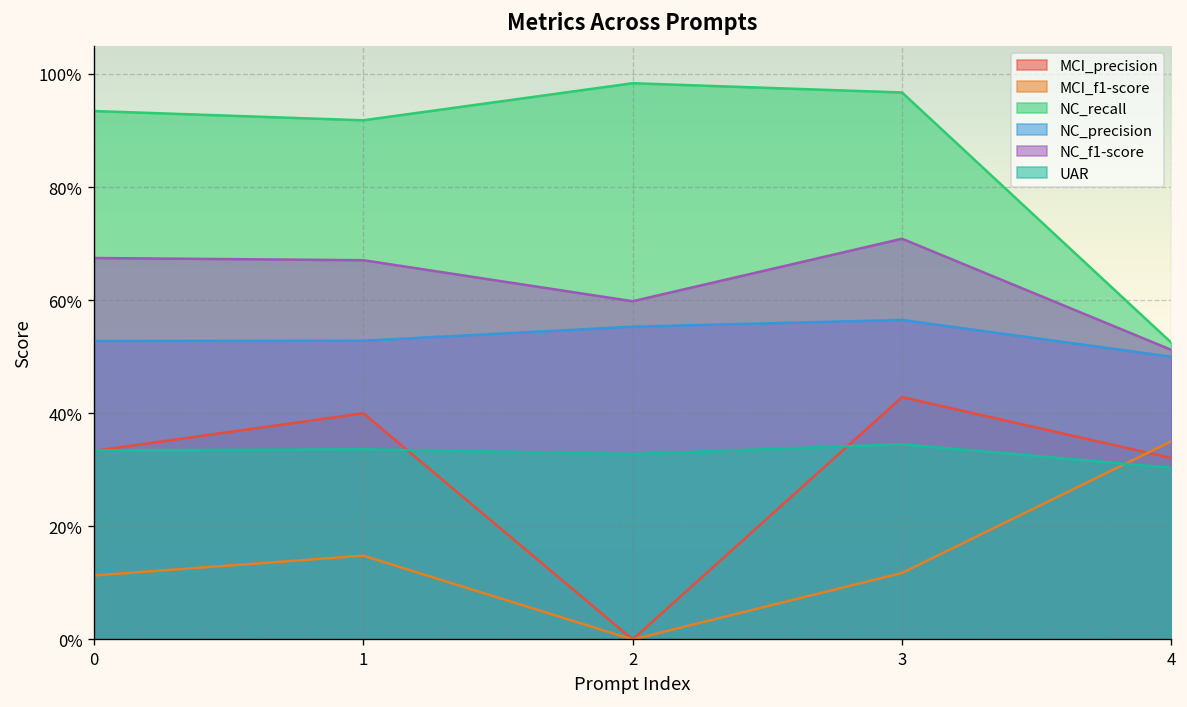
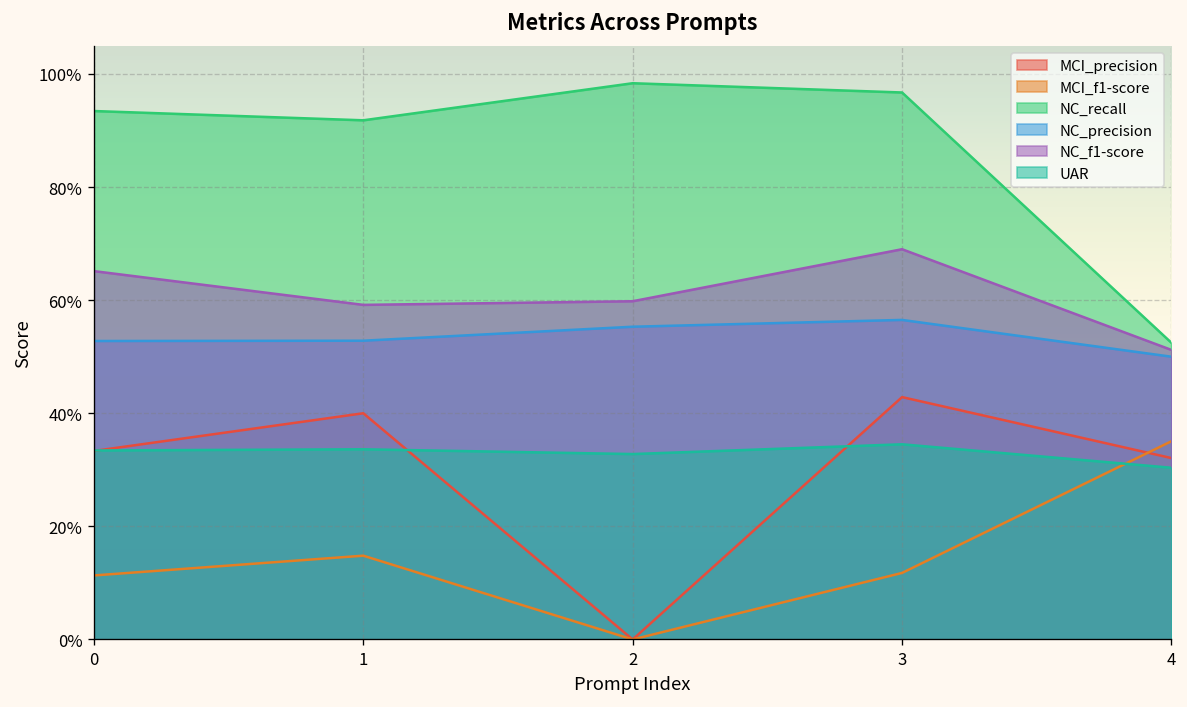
NC_f1-score, 0: 67% -> 65%
NC_f1-score, 1: 67% -> 59%
NC_f1-score, 3: 71% -> 69%
